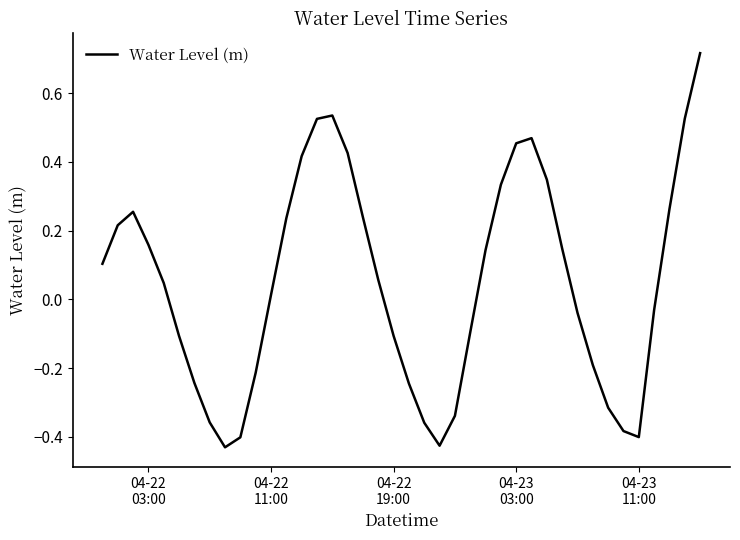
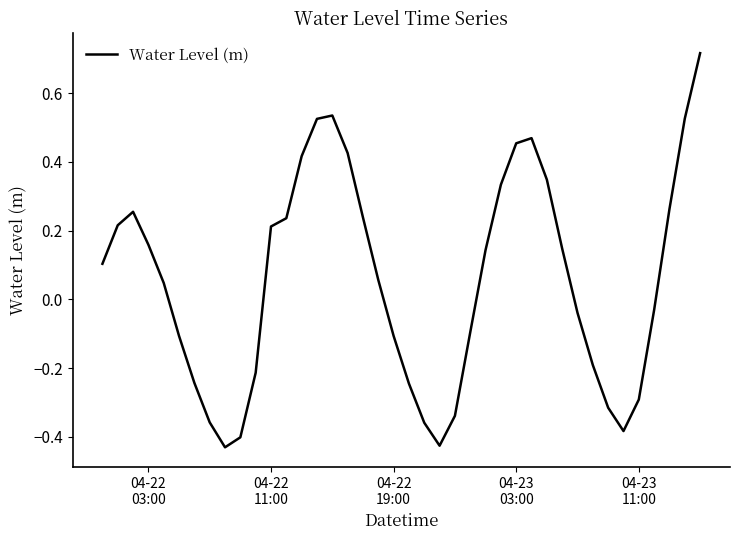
04-22 11:00: 0.01 -> 0.21
04-23 11:00: -0.40 -> -0.29
